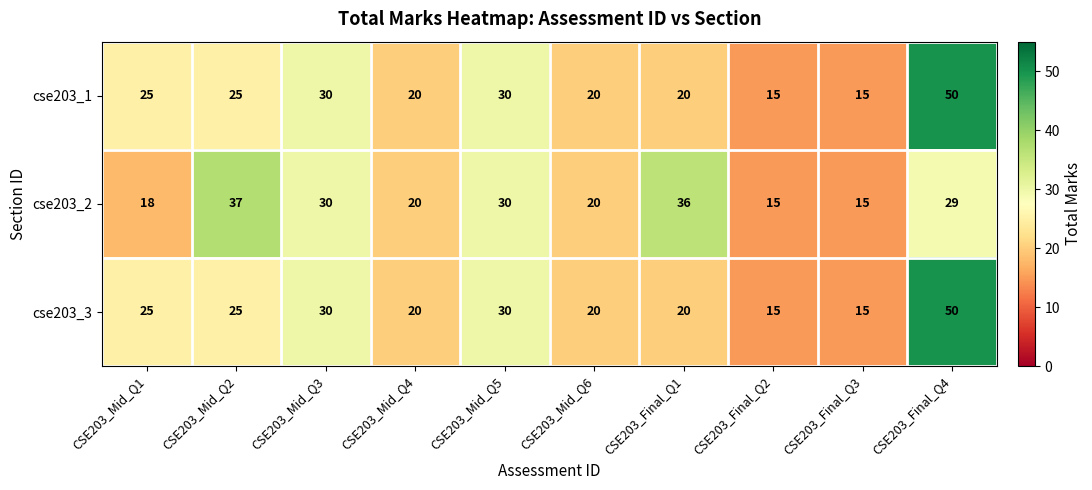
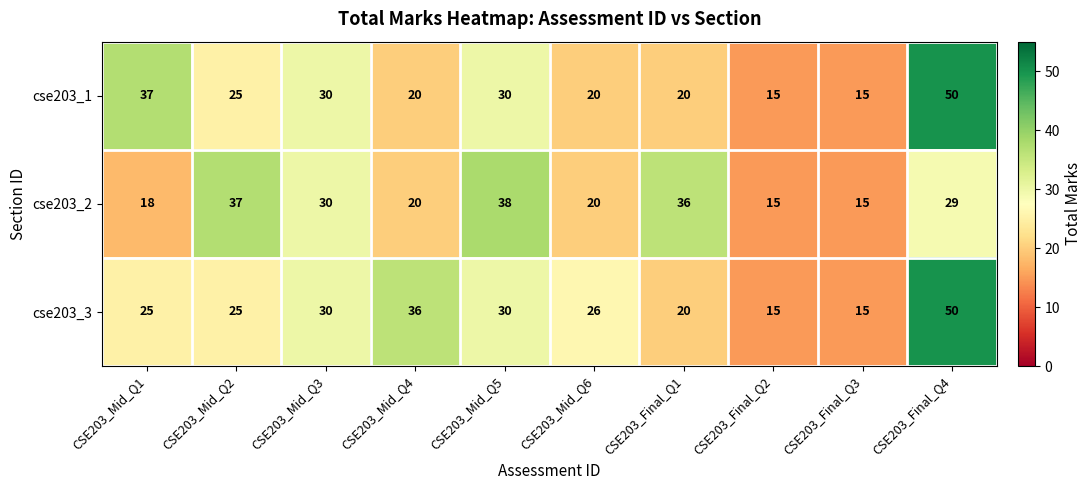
cse203_1, CSE203_Mid_Q1: 25 -> 37
cse203_2, CSE203_Mid_Q5: 30 -> 38
cse203_3, CSE203_Mid_Q4: 20 -> 36
cse203_3, CSE203_Mid_Q6: 20 -> 26
